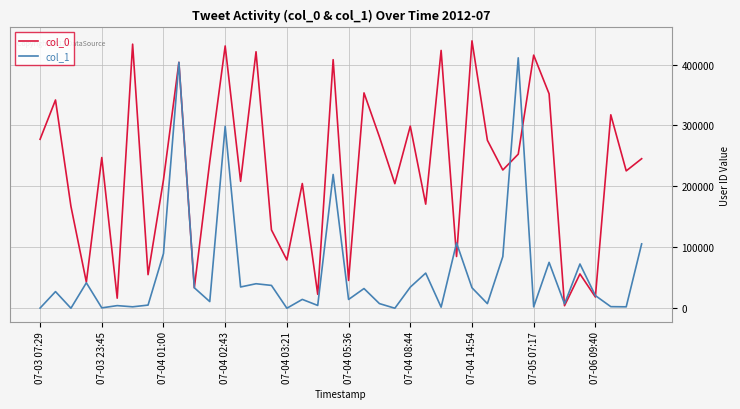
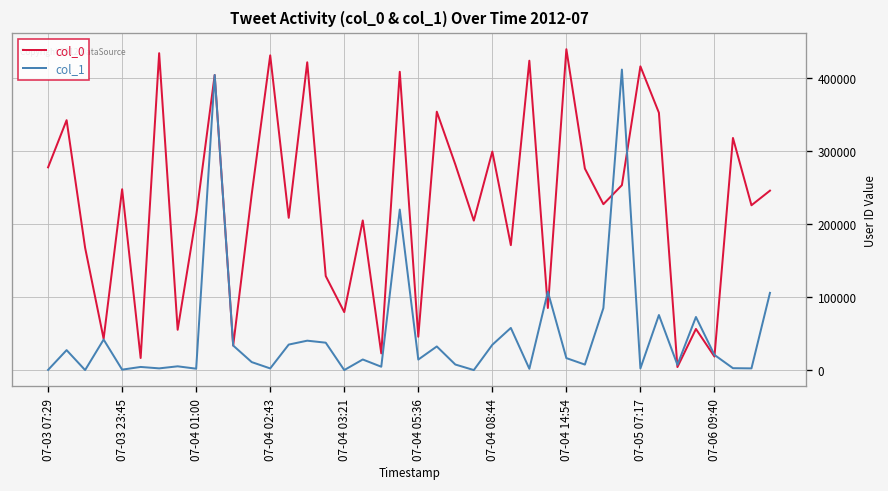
col_1, 07-04 01:00: 90000 -> 0
col_1, 07-04 02:43: 300000 -> 0
col_1, 07-04 14:54: 30000 -> 20000
